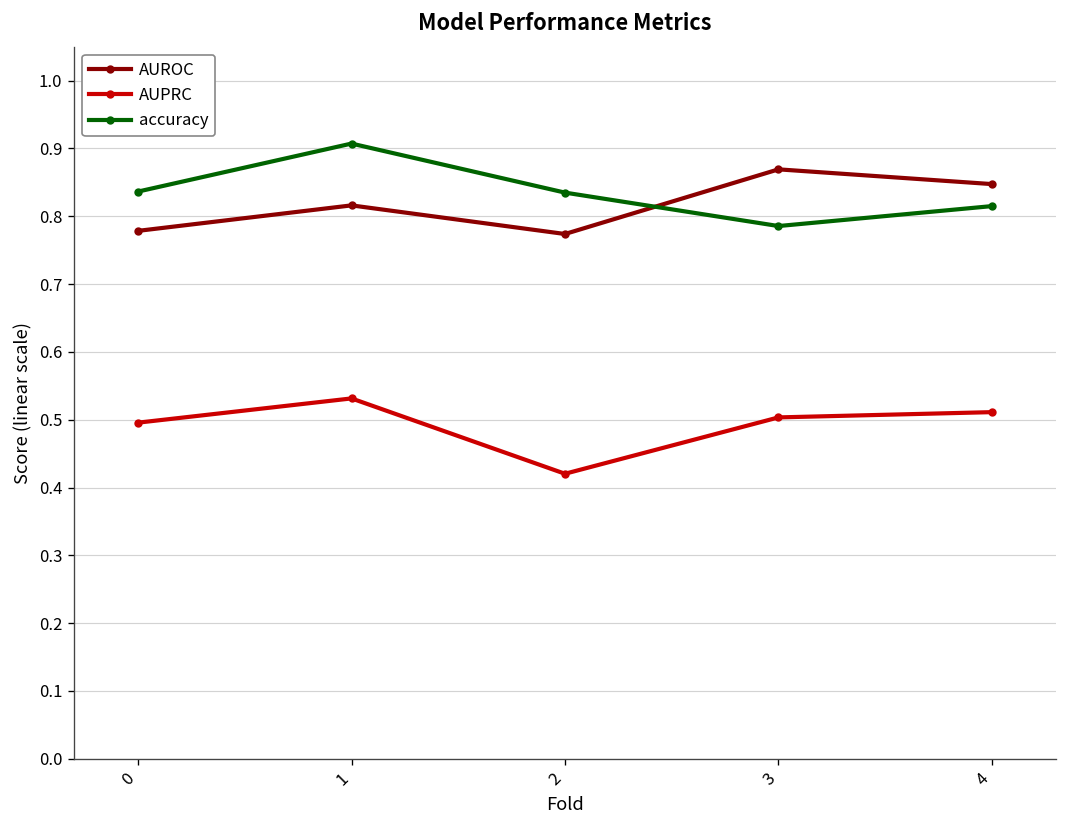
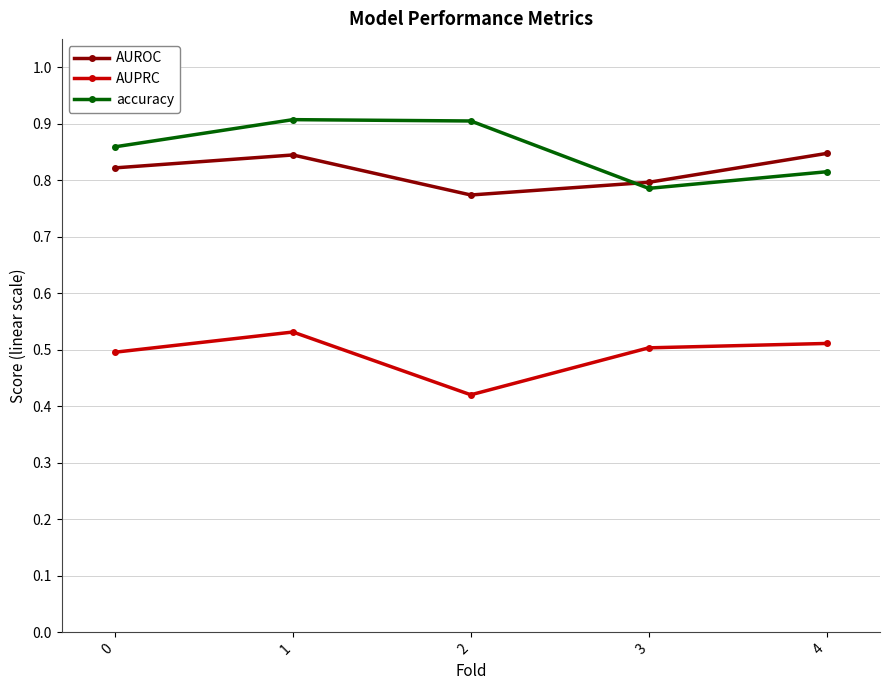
AUROC, 0: 0.78 -> 0.82
accuracy, 0: 0.84 -> 0.86
AUROC, 1: 0.82 -> 0.84
accuracy, 2: 0.83 -> 0.90
AUROC, 3: 0.87 -> 0.80
